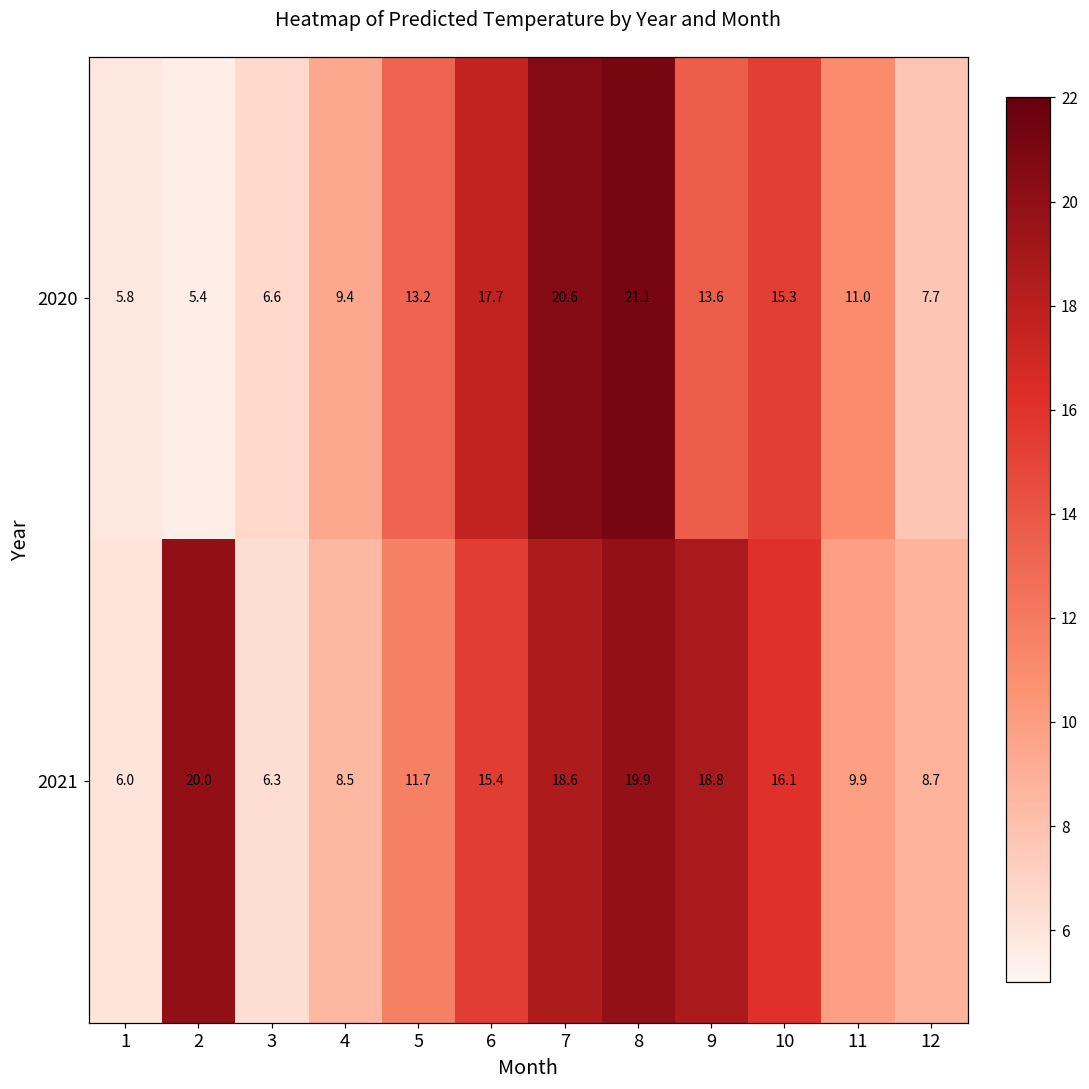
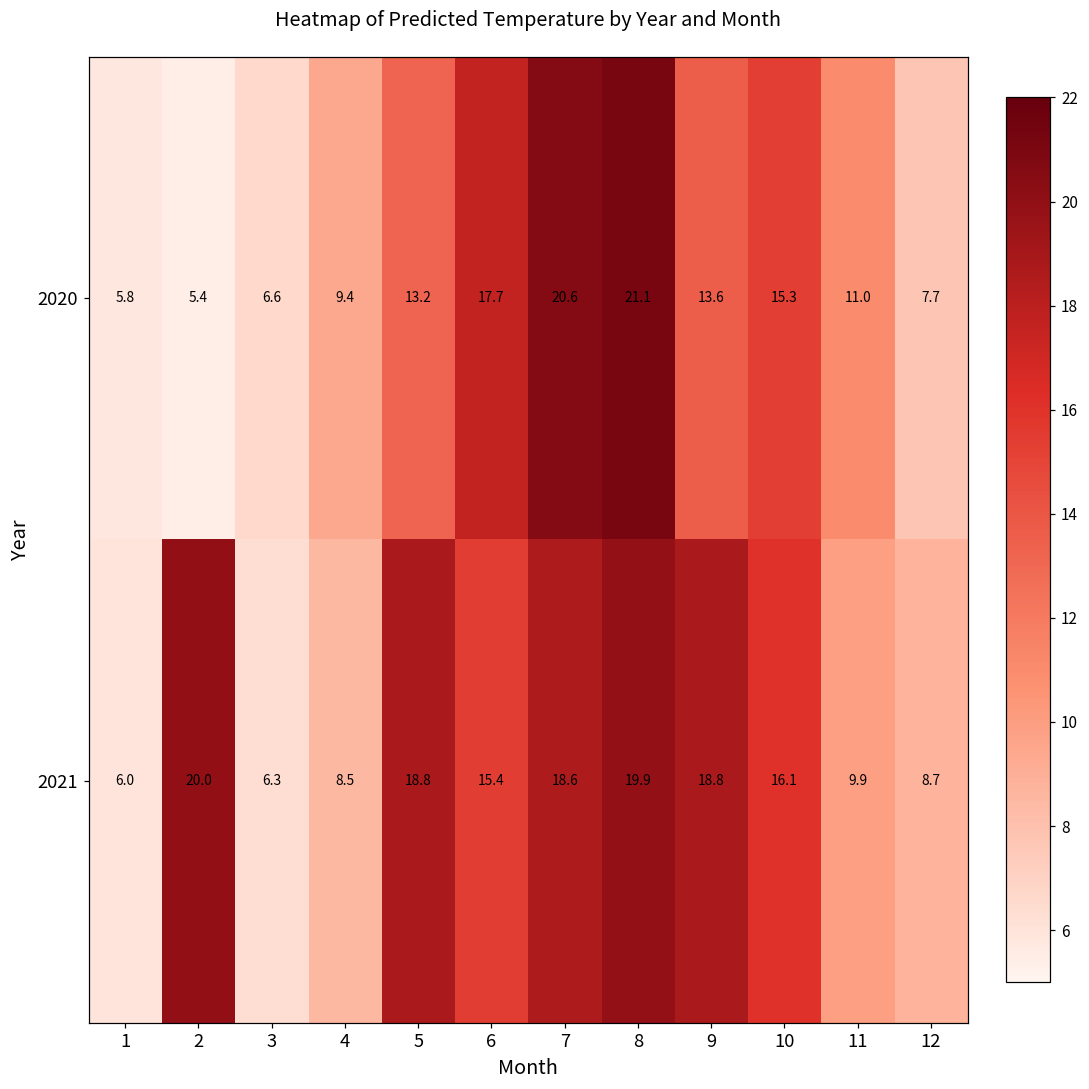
2021, 5: 11.7 -> 18.8
